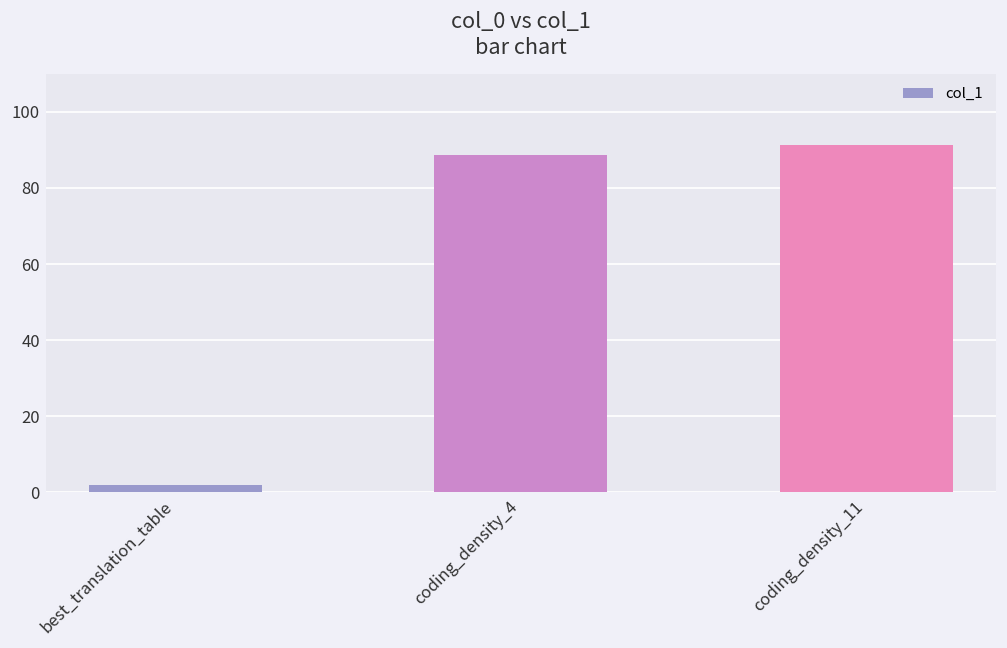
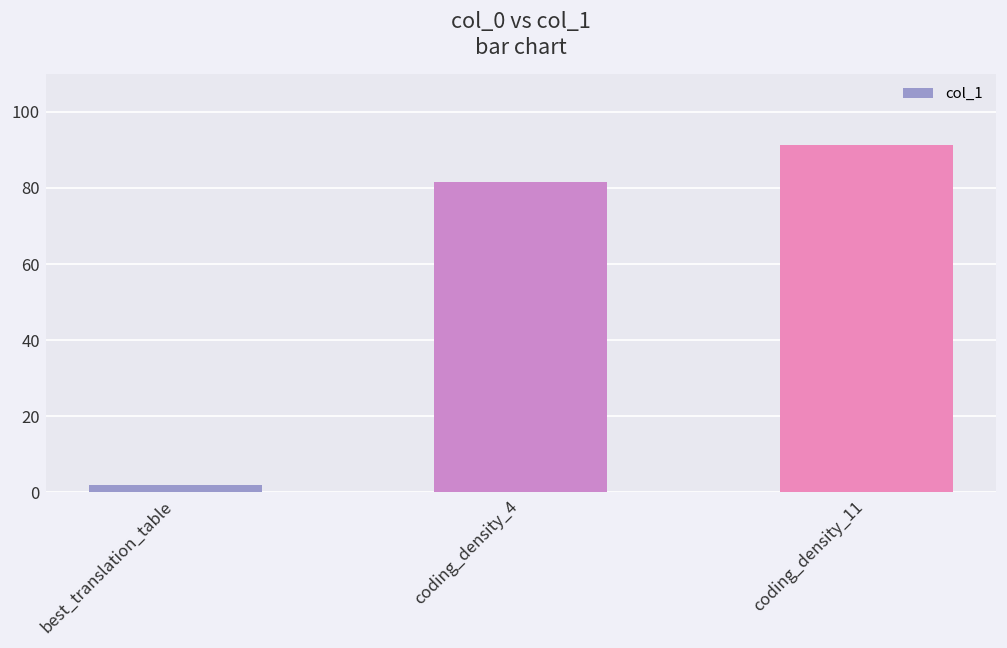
coding_density_4: 89 -> 82
